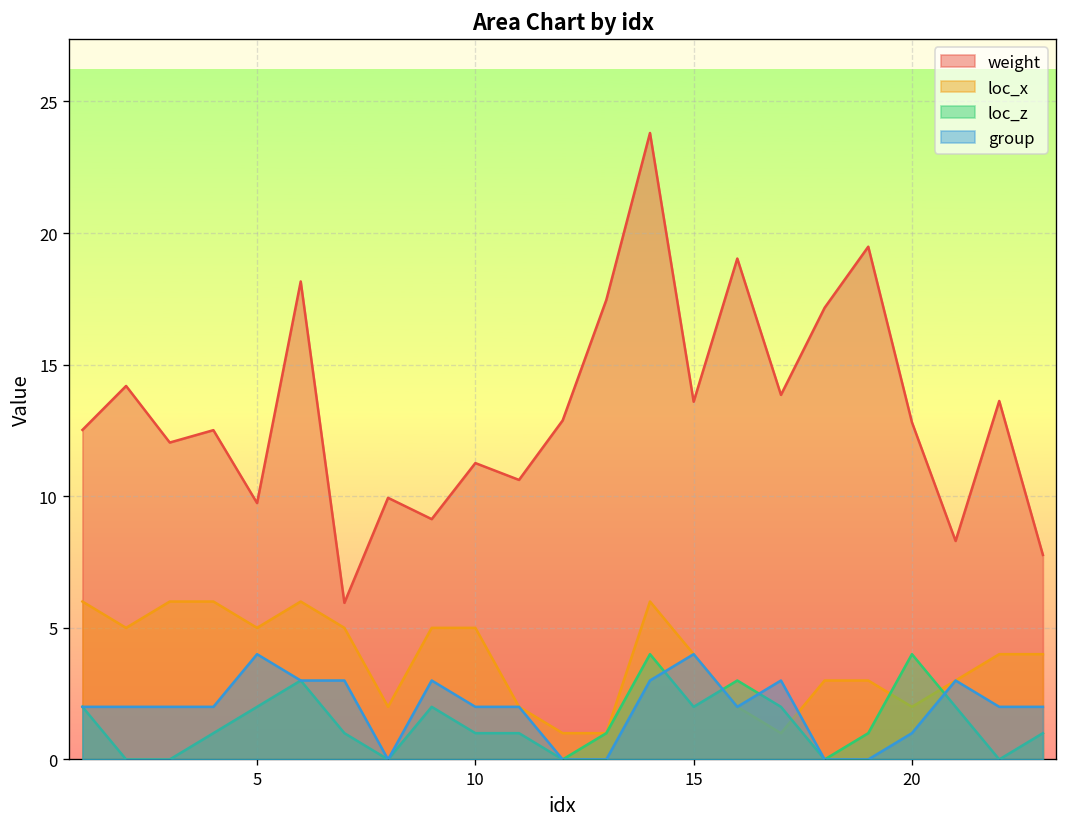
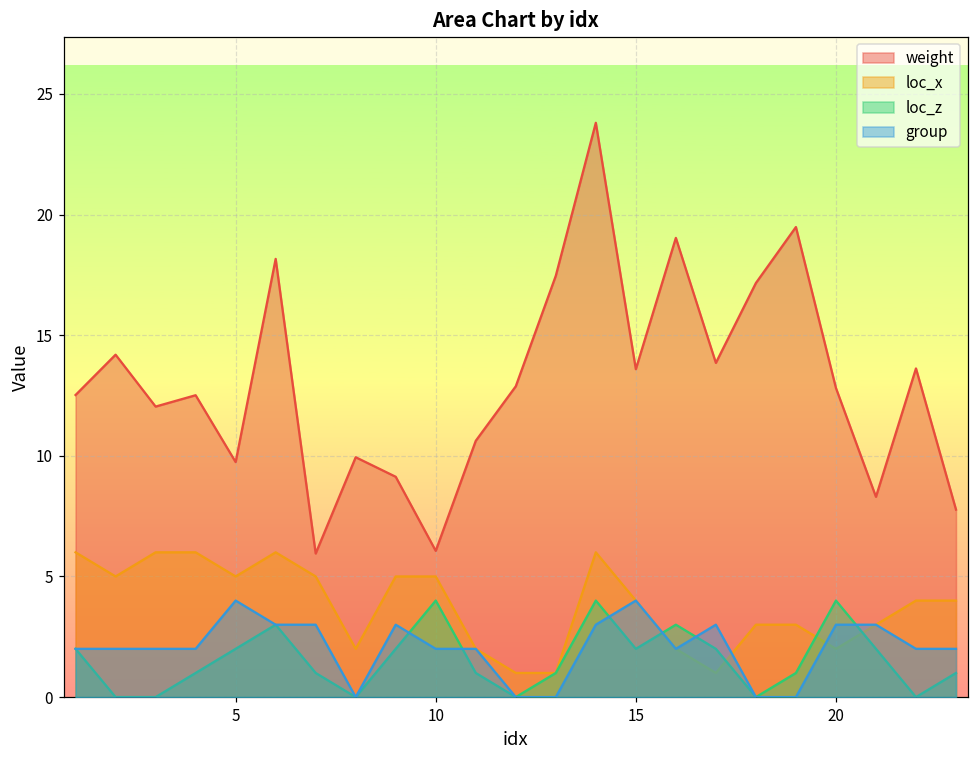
weight, 10: 11.3 -> 6.1
loc_z, 10: 1 -> 4
group, 20: 1 -> 3
